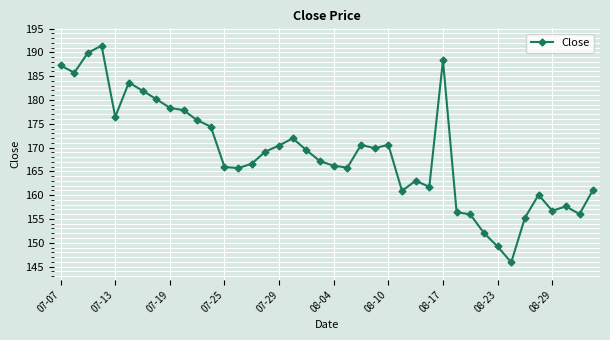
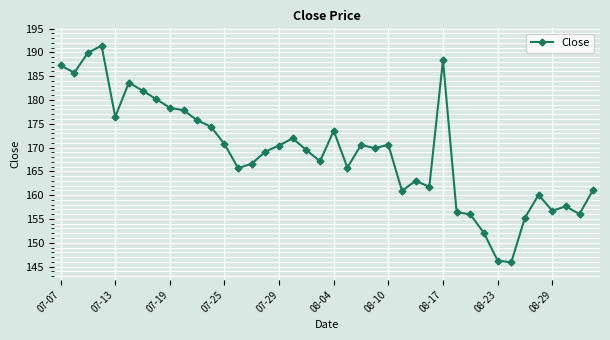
07-25: 166 -> 171
08-04: 166 -> 174
08-23: 149 -> 146
